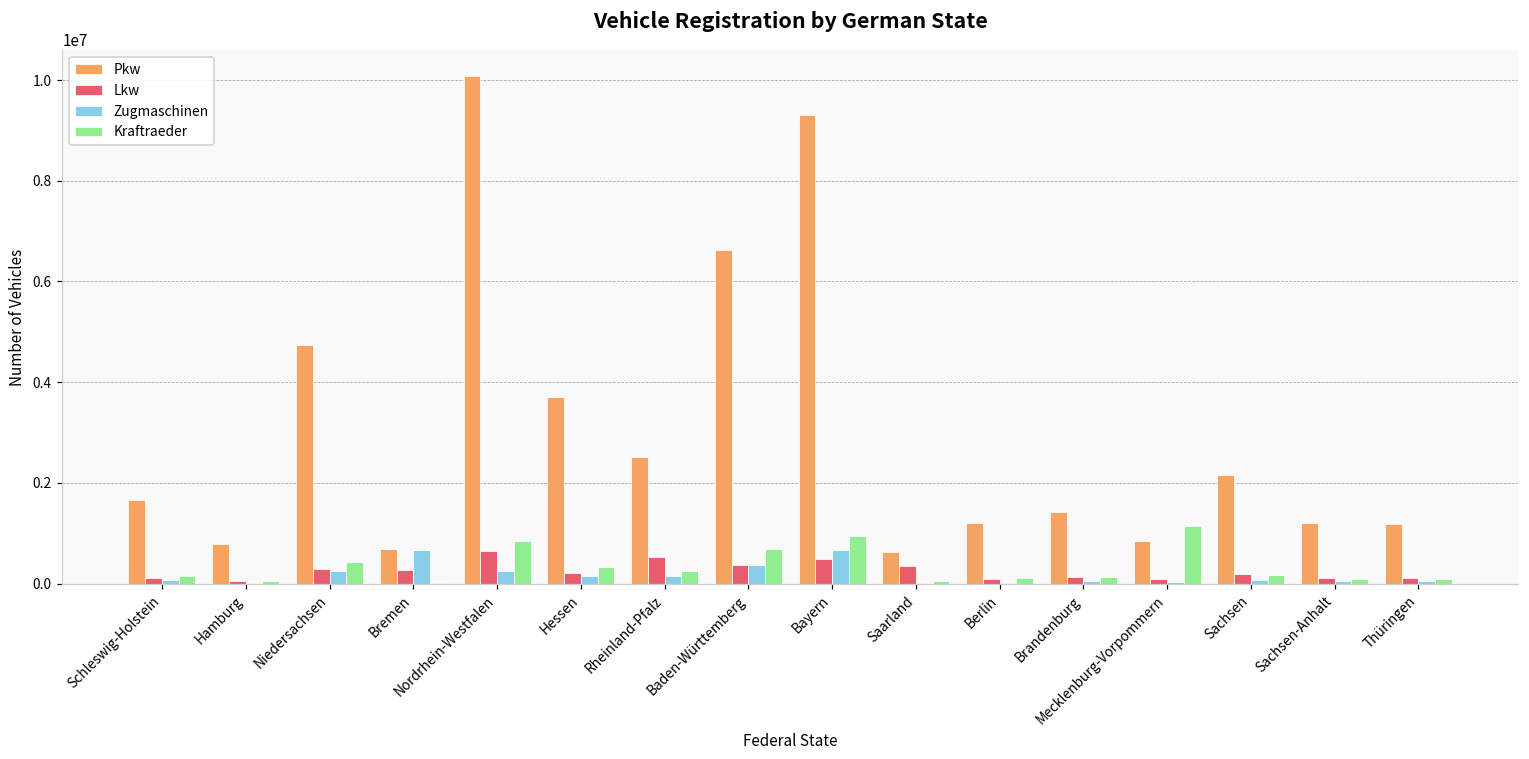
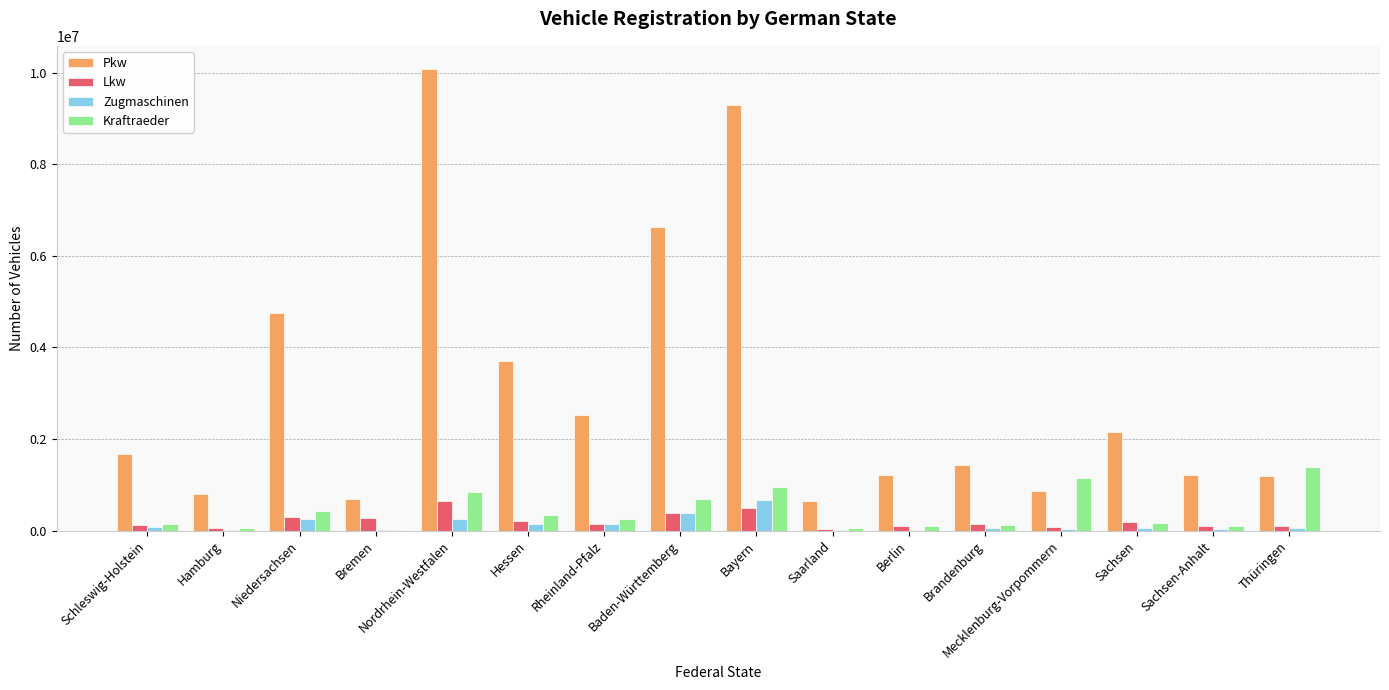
Zugmaschinen, Bremen: 700000 -> 0
Lkw, Rheinland-Pfalz: 500000 -> 100000
Lkw, Saarland: 400000 -> 0
Kraftraeder, Thüringen: 100000 -> 1400000
